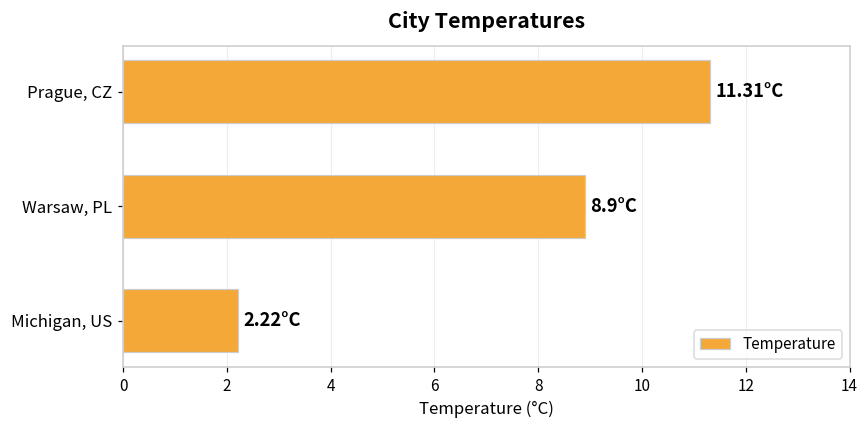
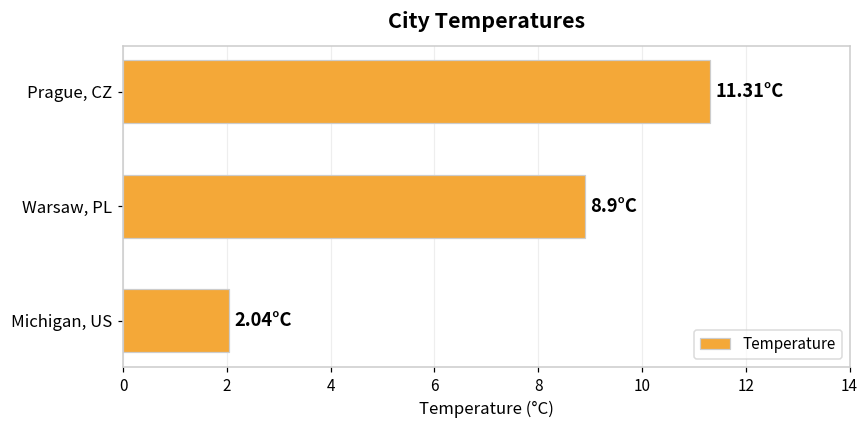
Michigan, US: 2.22°C -> 2.04°C
